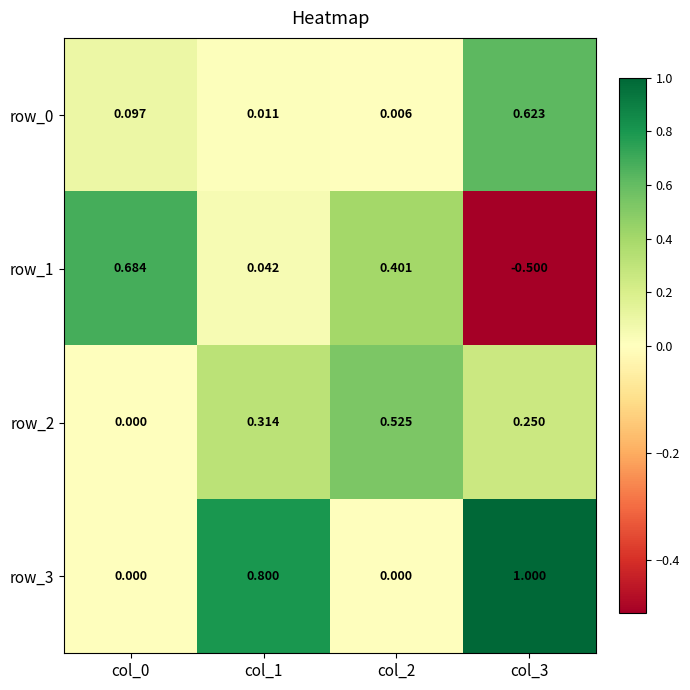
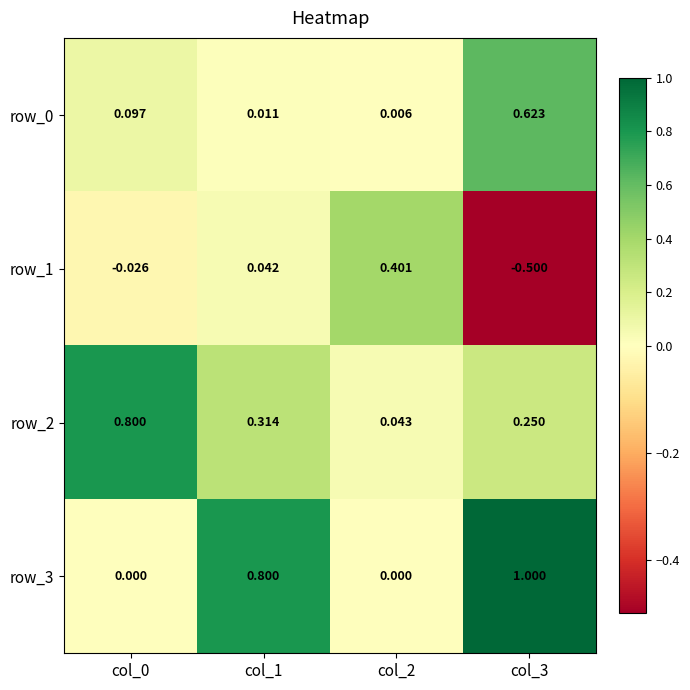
row_1, col_0: 0.684 -> -0.026
row_2, col_0: 0.000 -> 0.800
row_2, col_2: 0.525 -> 0.043
